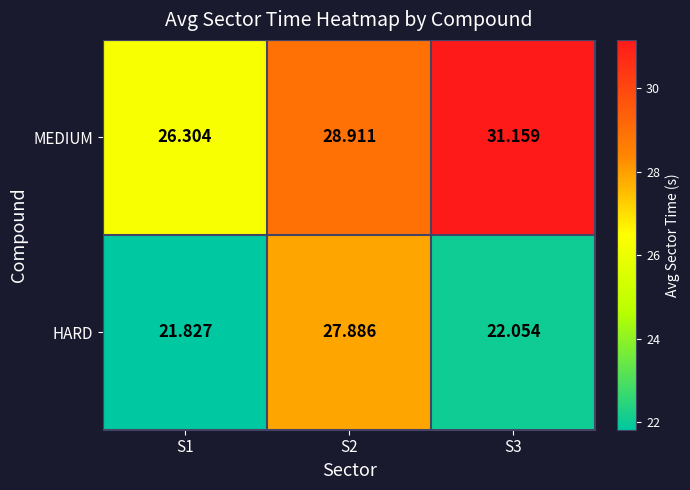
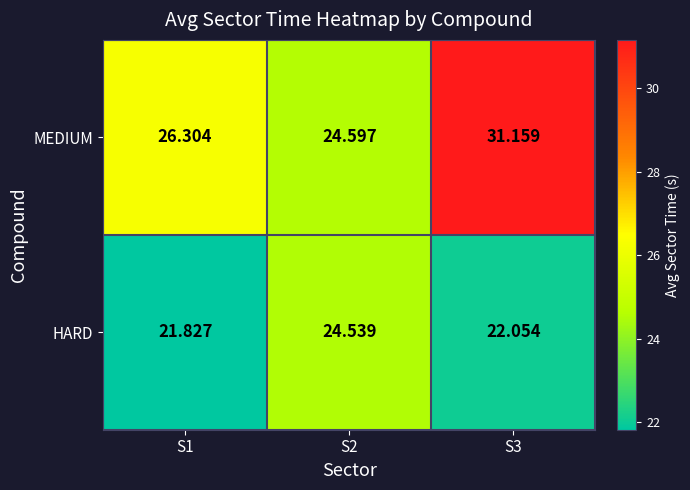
MEDIUM, S2: 28.911 -> 24.597
HARD, S2: 27.886 -> 24.539
